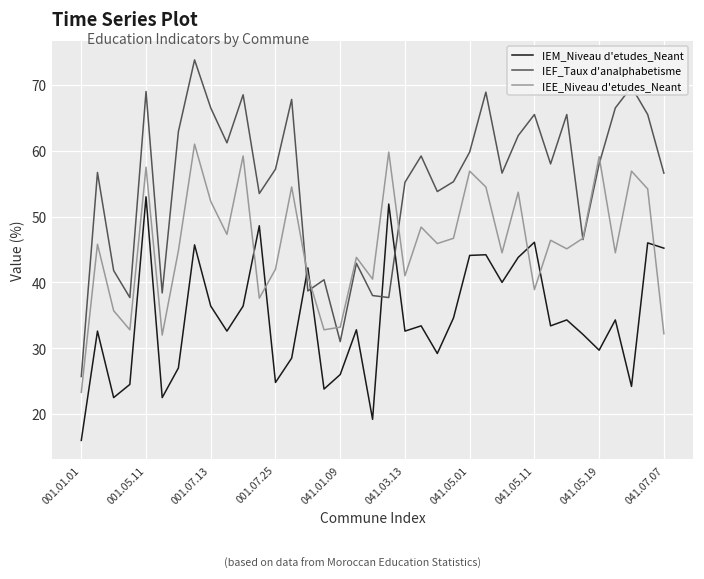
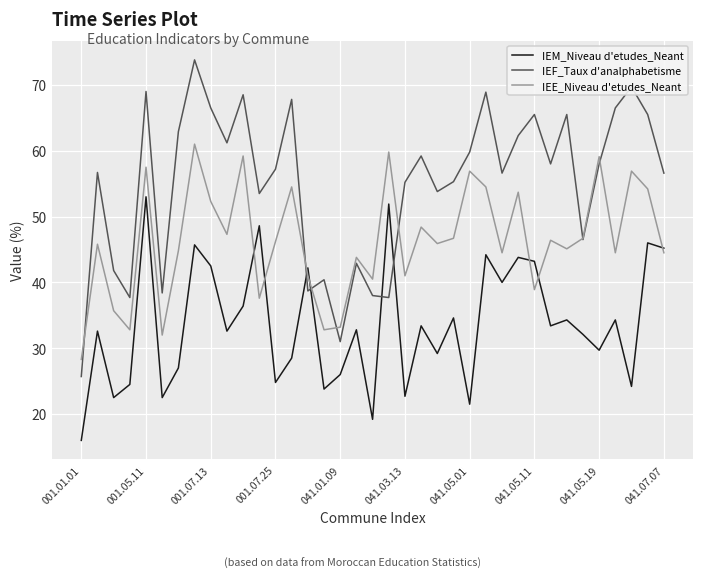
IEE_Niveau d'etudes_Neant, 001.01.01: 23 -> 28
IEM_Niveau d'etudes_Neant, 001.07.13: 36 -> 43
IEE_Niveau d'etudes_Neant, 001.07.25: 42 -> 46
IEM_Niveau d'etudes_Neant, 041.03.13: 33 -> 23
IEM_Niveau d'etudes_Neant, 041.05.01: 44 -> 22
IEM_Niveau d'etudes_Neant, 041.05.11: 46 -> 43
IEE_Niveau d'etudes_Neant, 041.07.07: 32 -> 45
